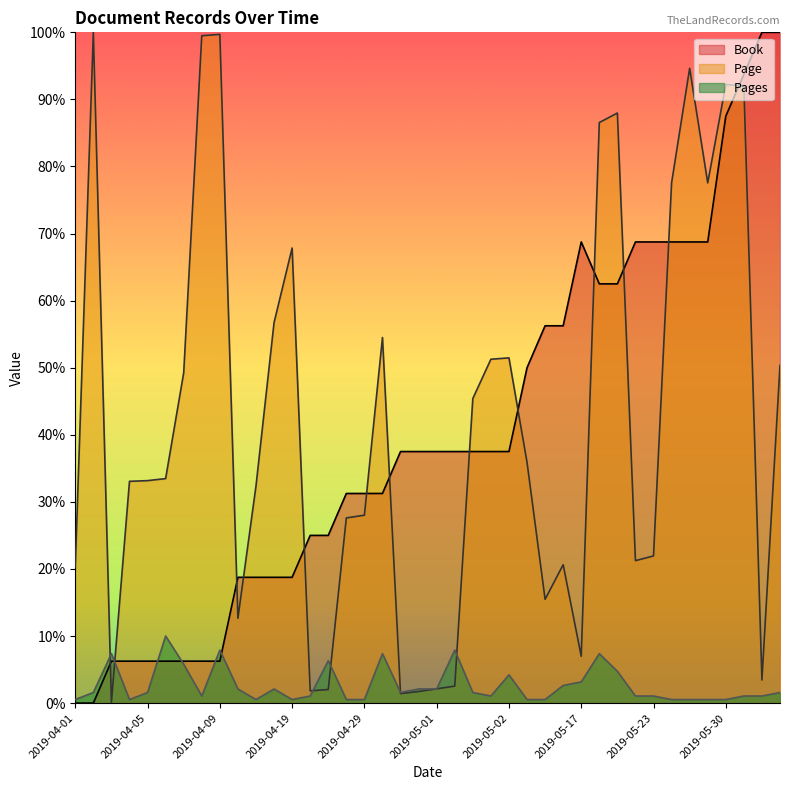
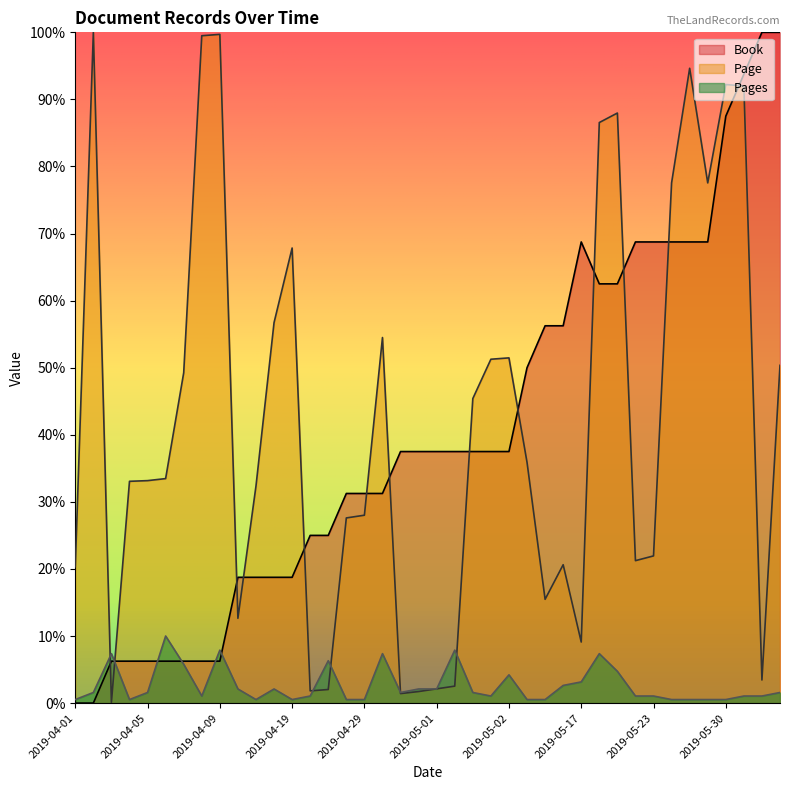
Page, 2019-05-17: 7% -> 9%
